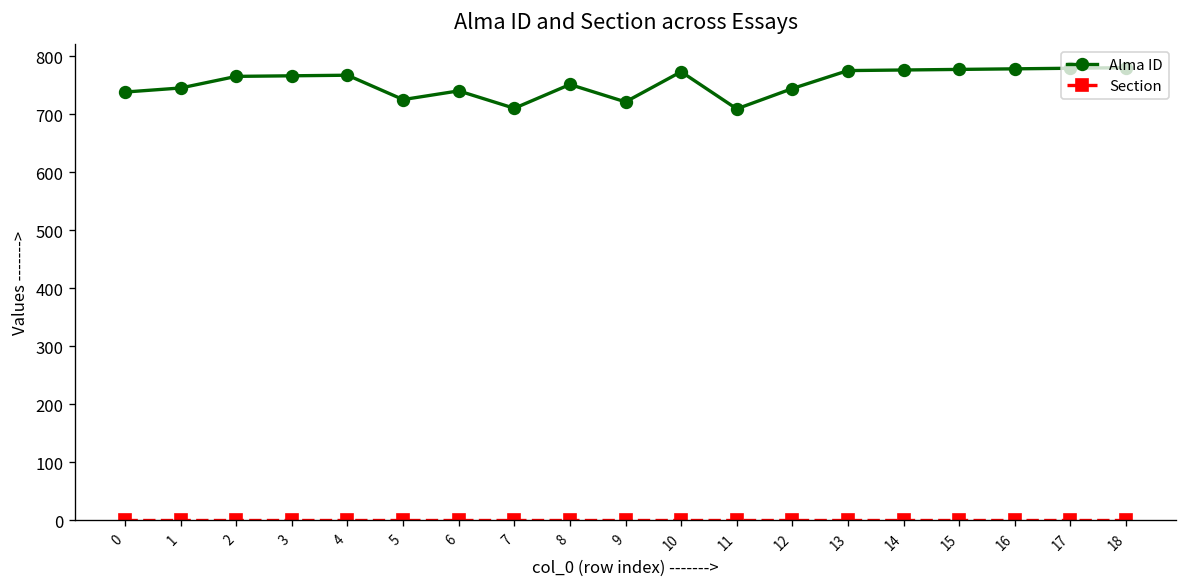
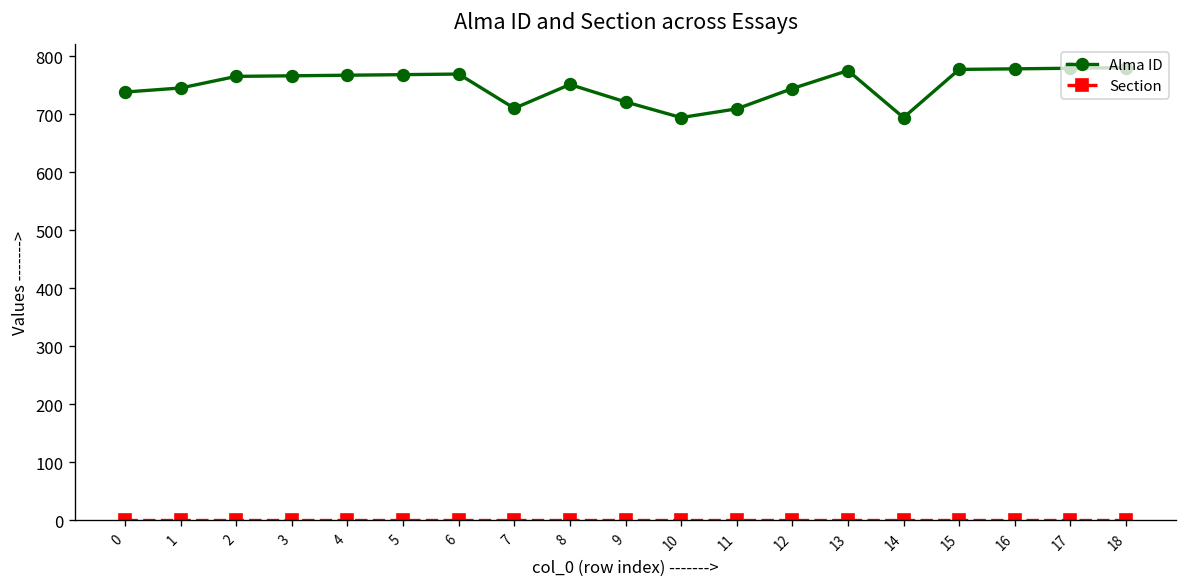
Alma ID, 5: 730 -> 770
Alma ID, 6: 740 -> 770
Alma ID, 10: 770 -> 690
Alma ID, 14: 780 -> 690
